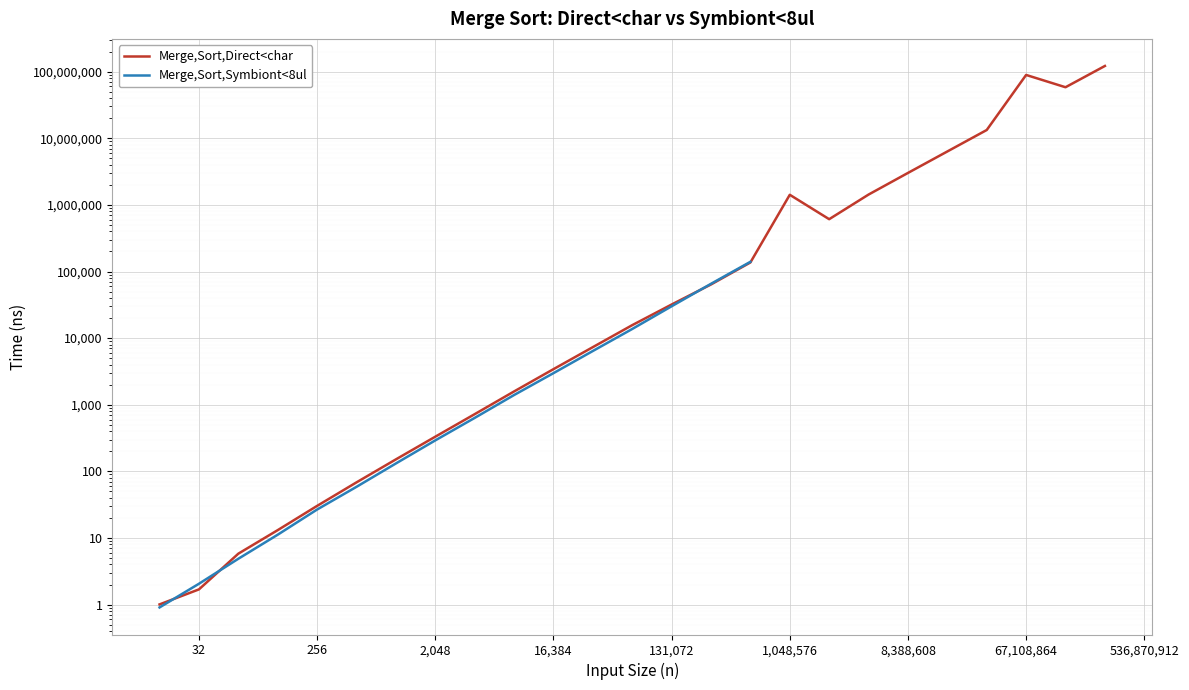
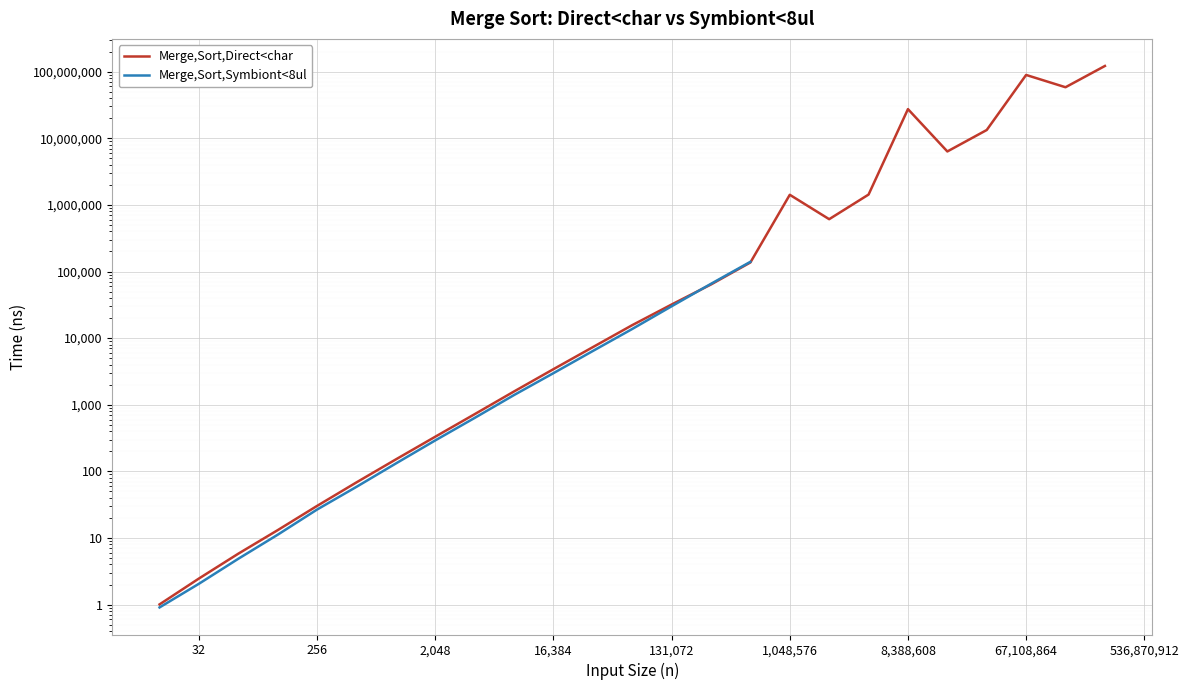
Merge,Sort,Direct<char, 32: 1.7 -> 2.5
Merge,Sort,Direct<char, 8,388,608: 3,000,000 -> 27,000,000
